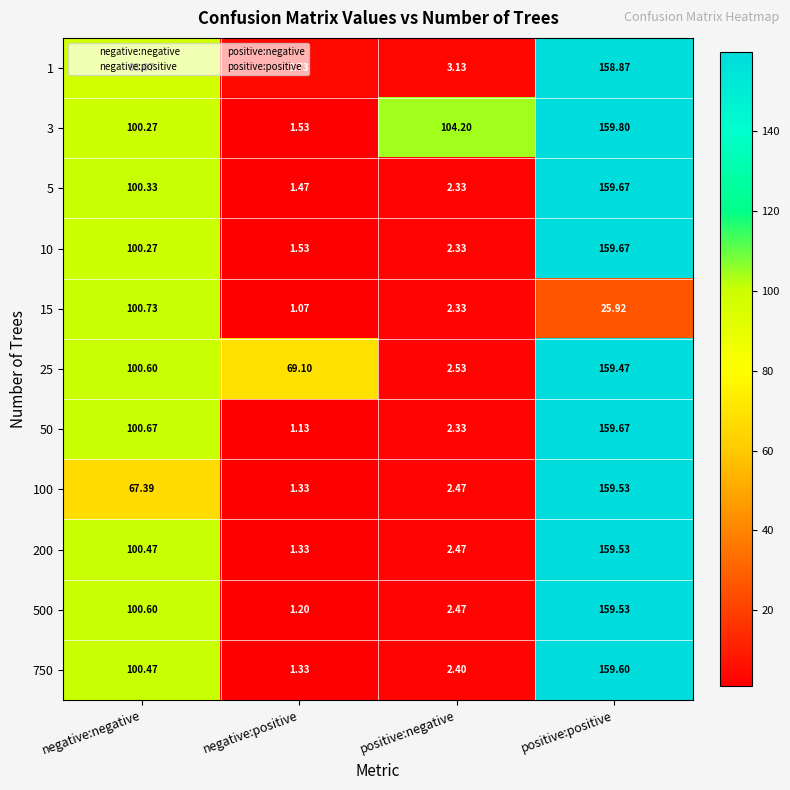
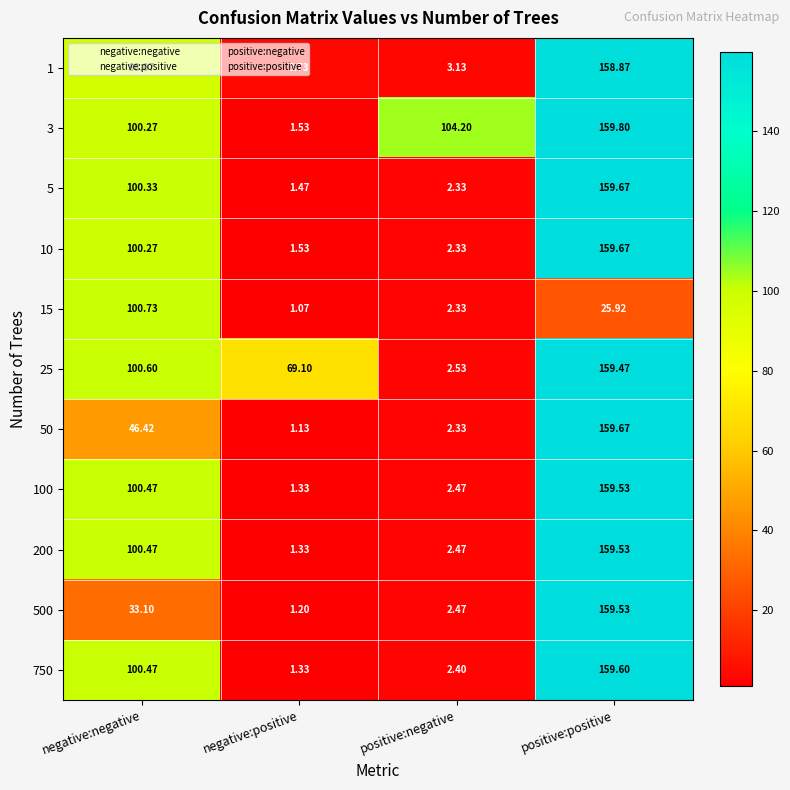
50, negative:negative: 100.67 -> 46.42
100, negative:negative: 67.39 -> 100.47
500, negative:negative: 100.60 -> 33.10
